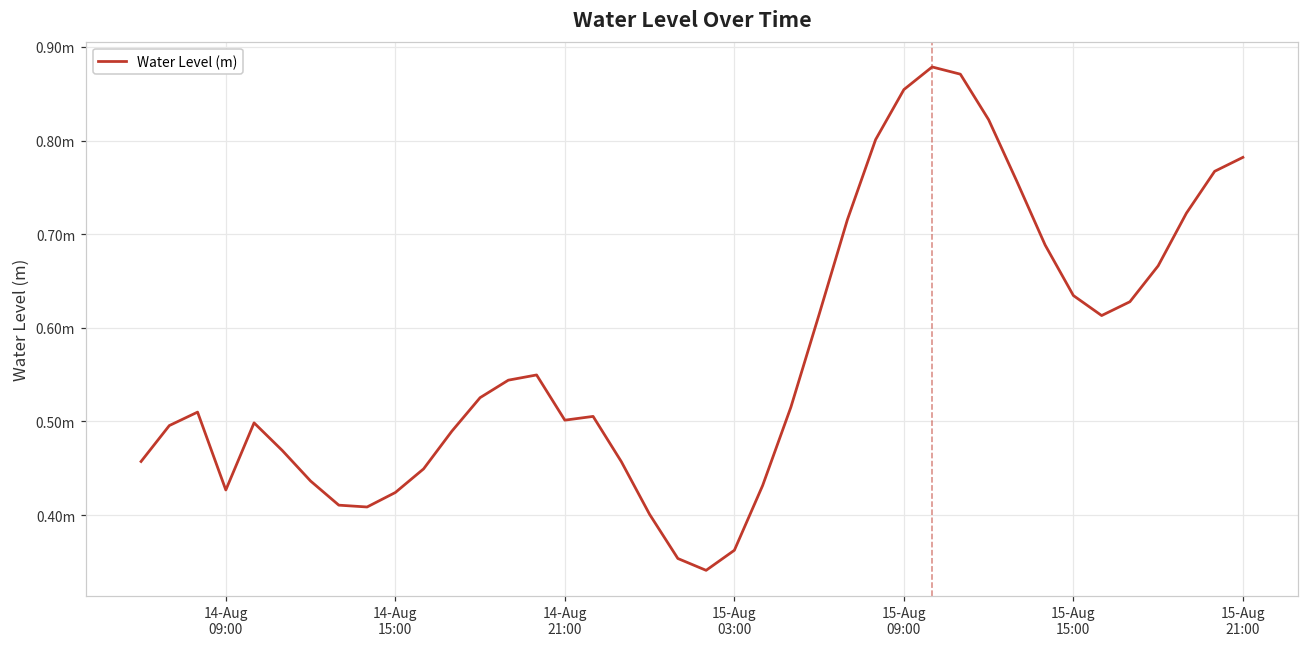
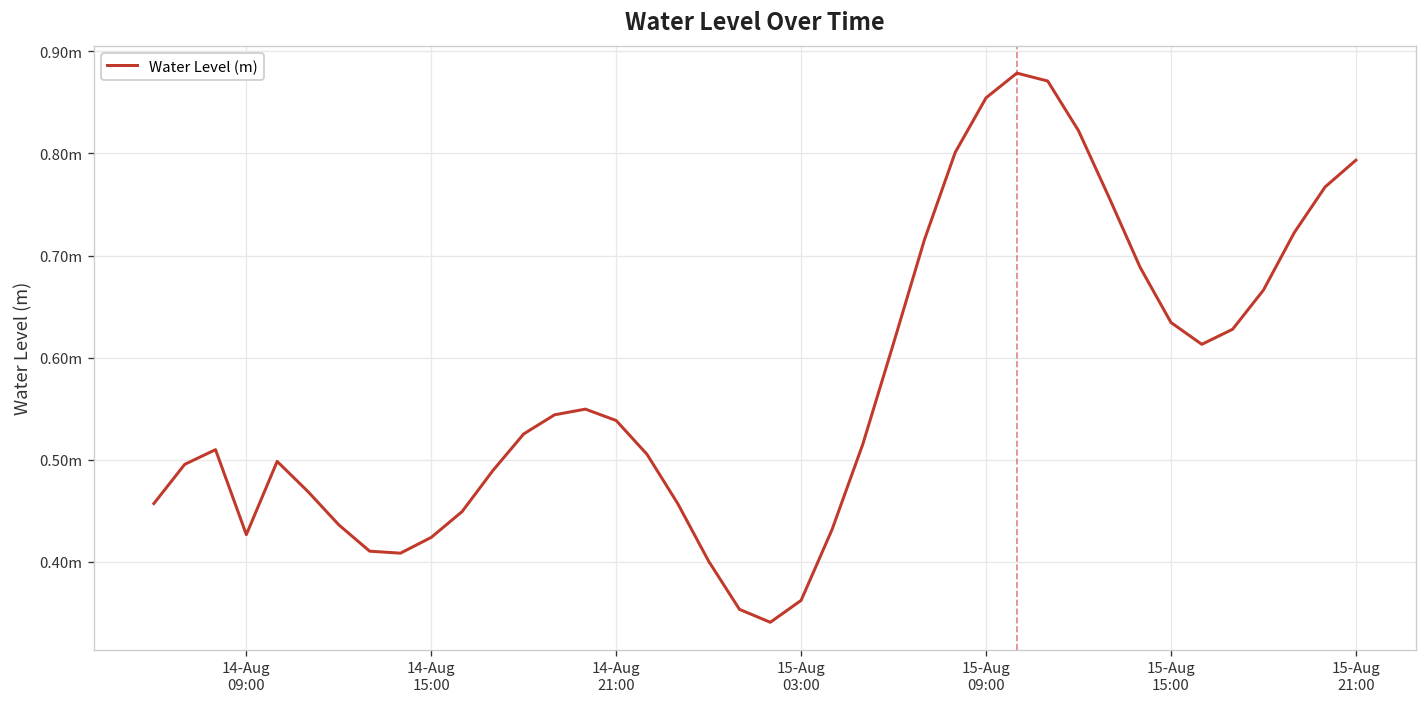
14-Aug 21:00: 0.50m -> 0.54m
15-Aug 21:00: 0.78m -> 0.79m
